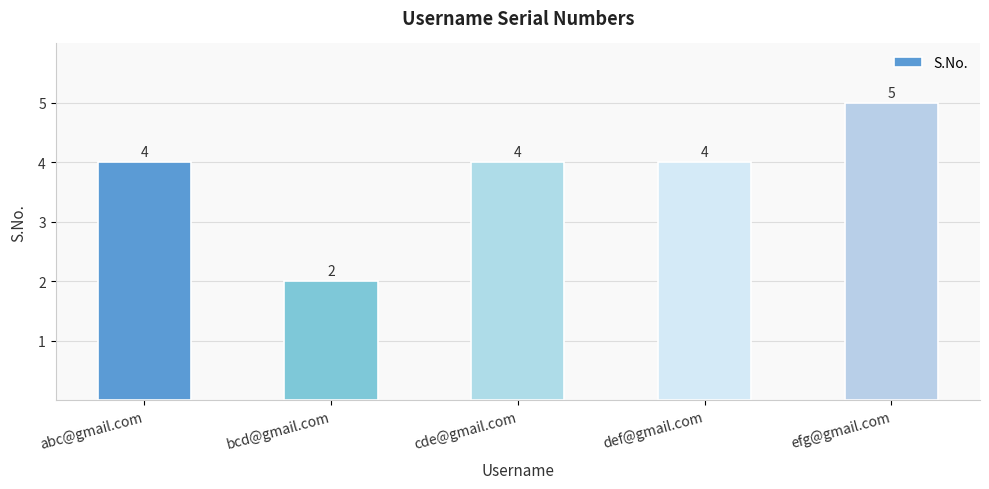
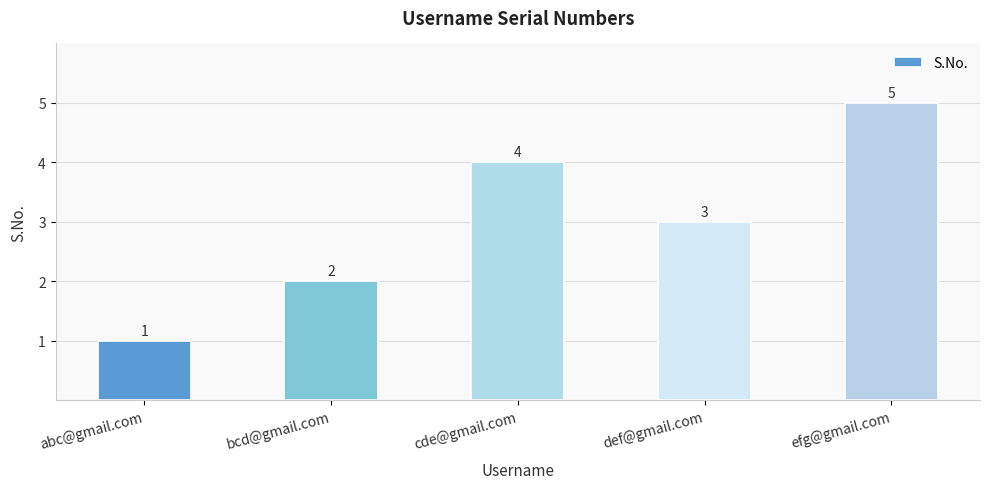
abc@gmail.com: 4 -> 1
def@gmail.com: 4 -> 3
